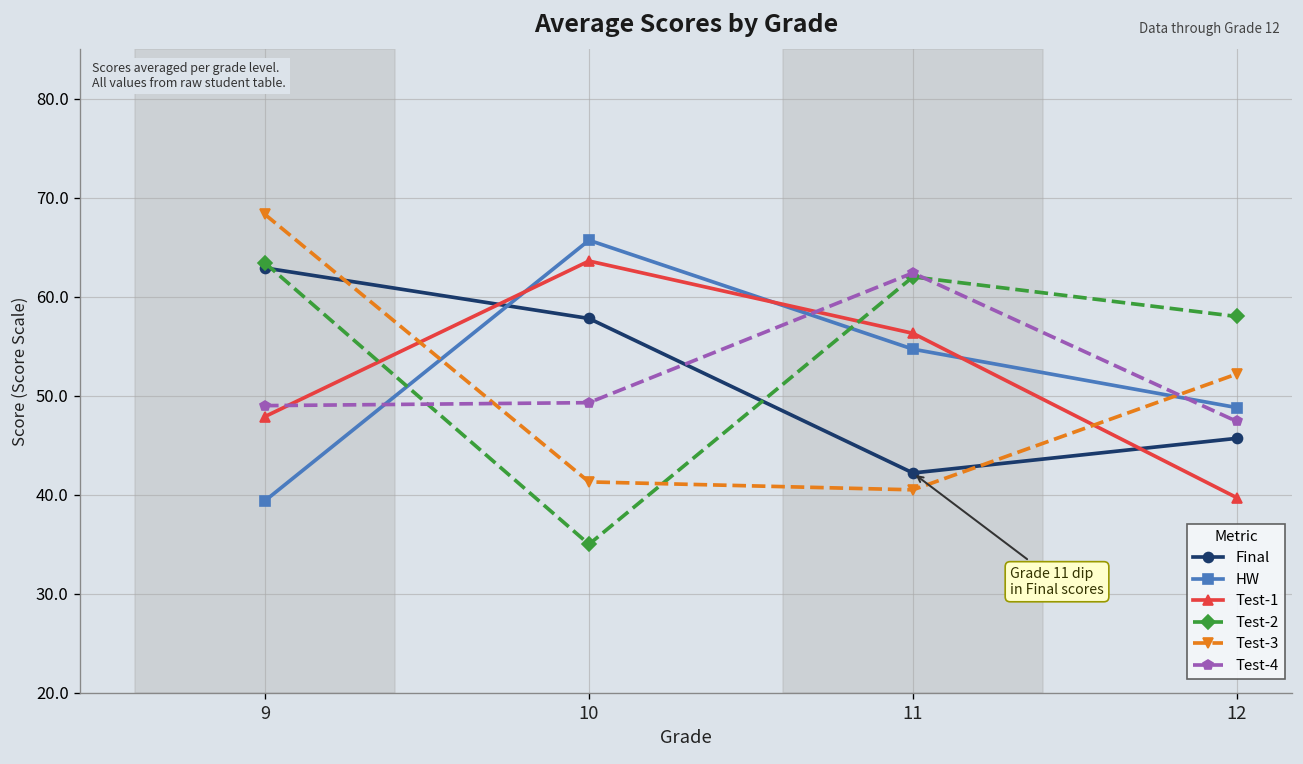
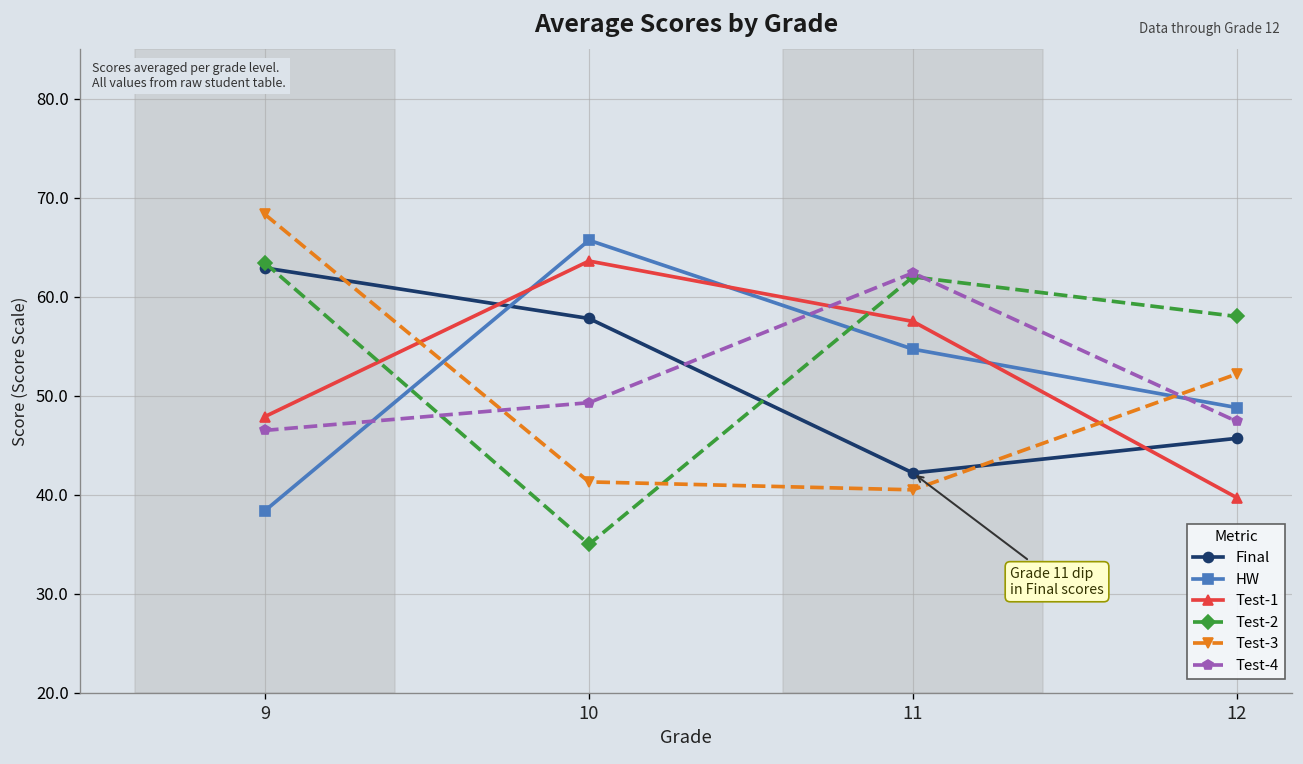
HW, 9: 39 -> 38
Test-4, 9: 49 -> 47
Test-1, 11: 56 -> 58
